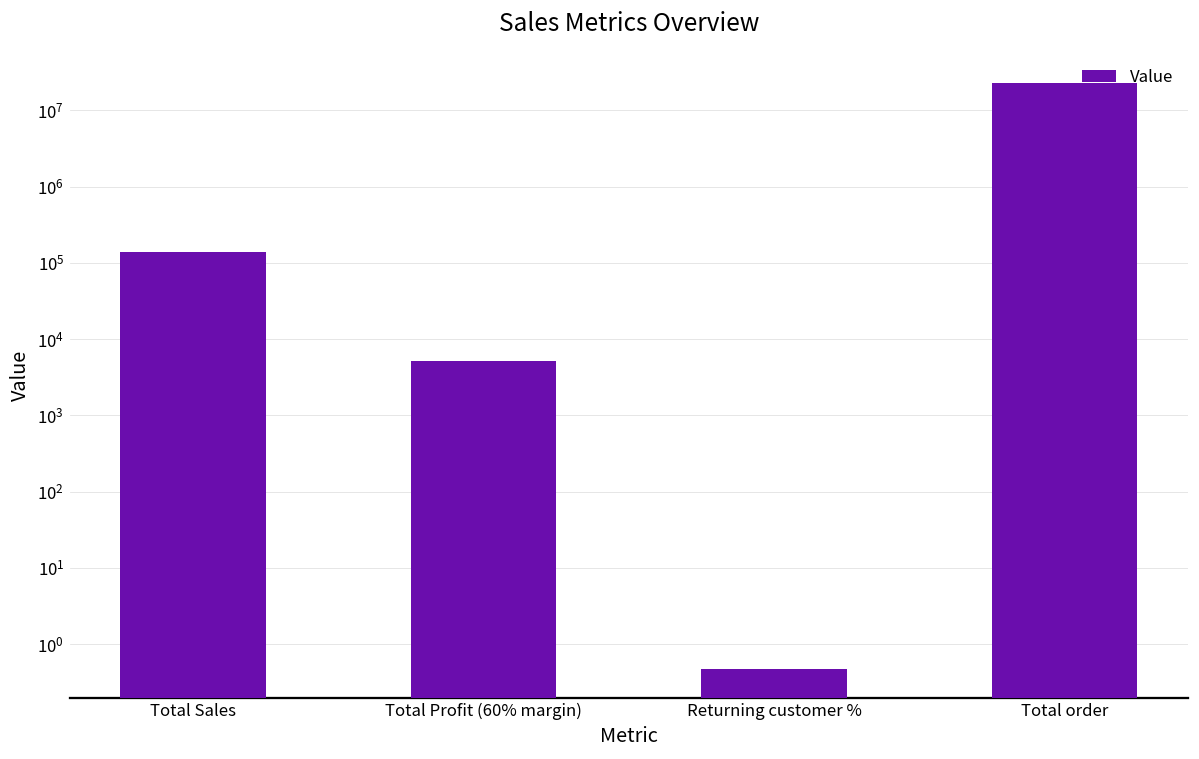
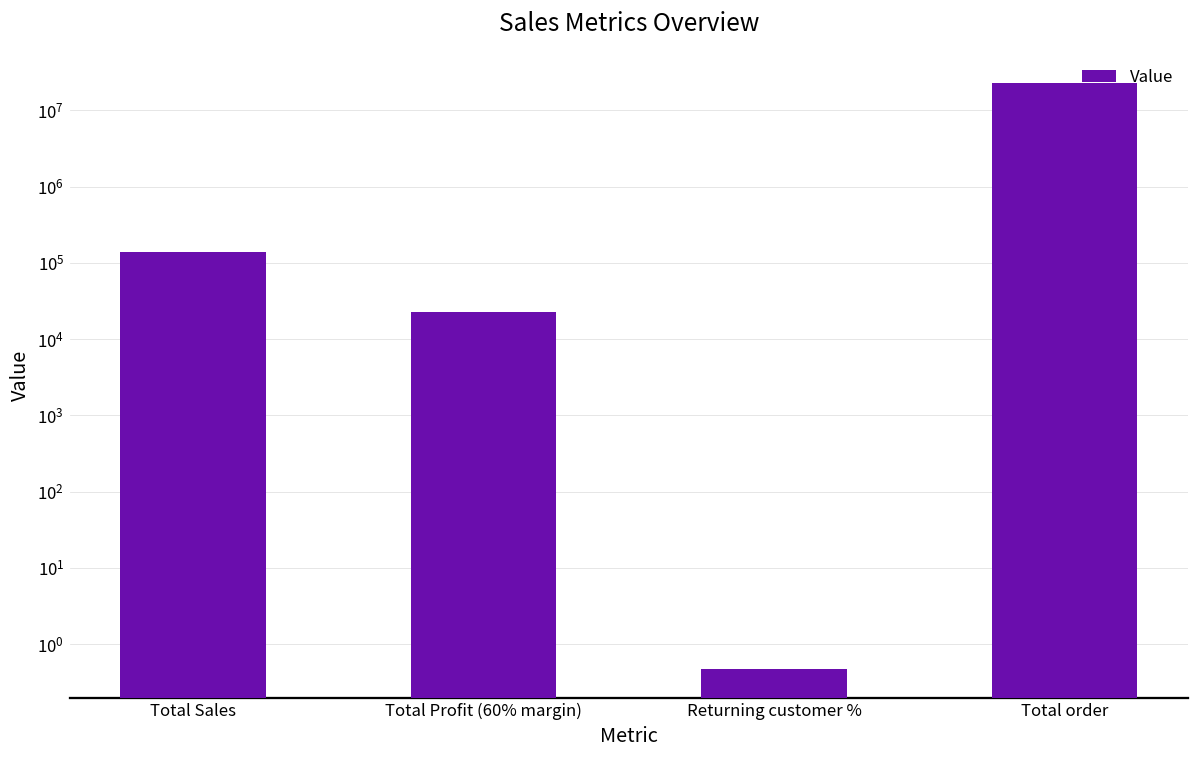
Total Profit (60% margin): 5000 -> 23000
